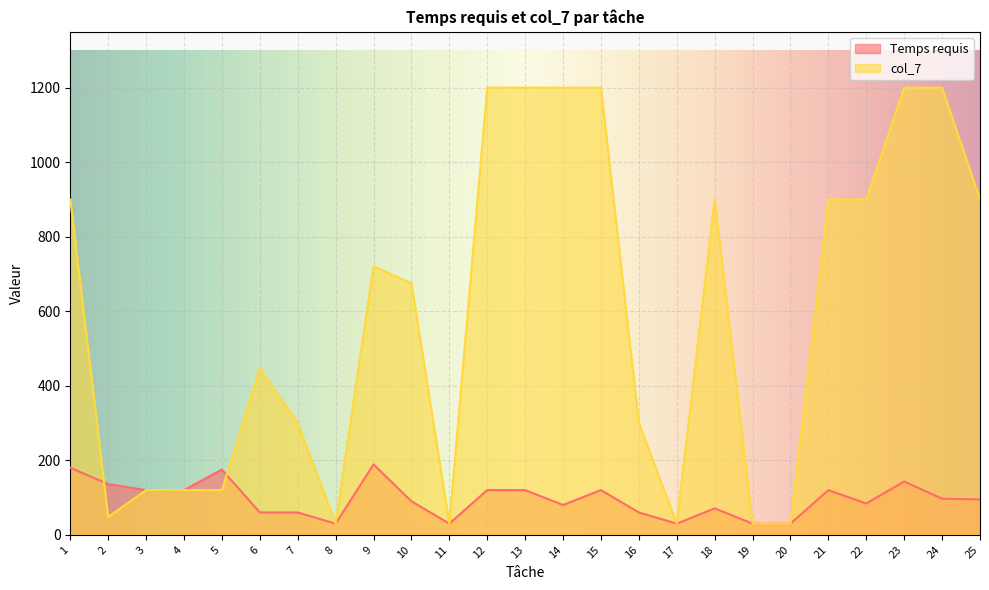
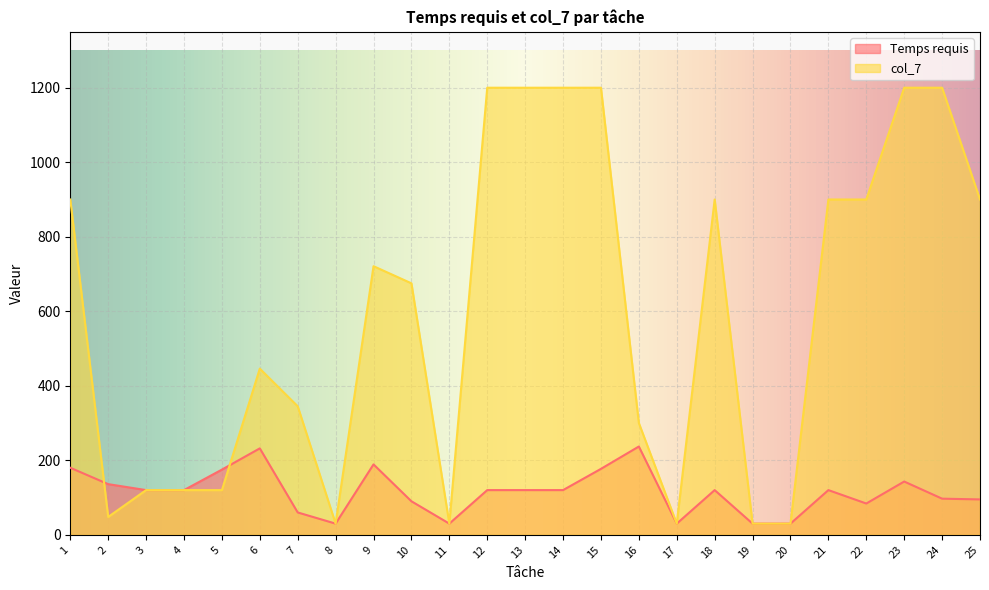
Temps requis, 6: 60 -> 230
col_7, 7: 300 -> 350
Temps requis, 14: 80 -> 120
Temps requis, 15: 120 -> 180
Temps requis, 16: 60 -> 240
Temps requis, 18: 70 -> 120
